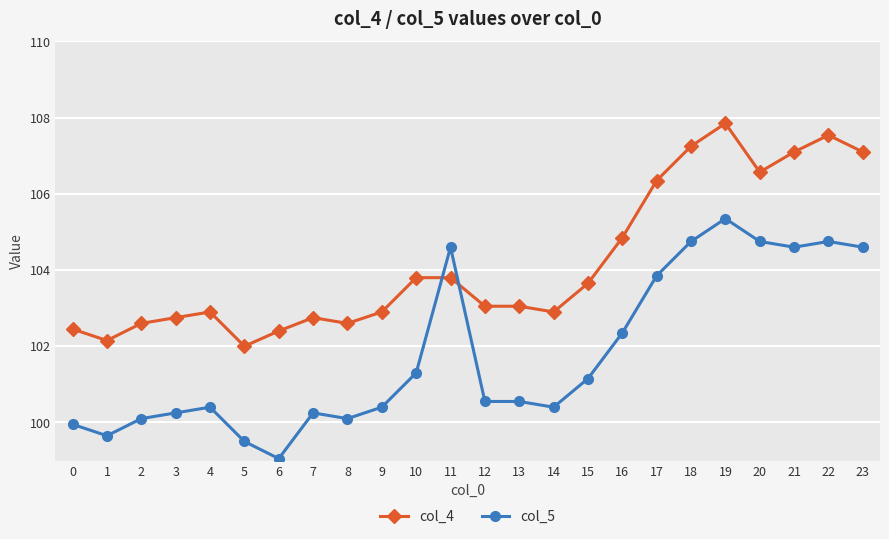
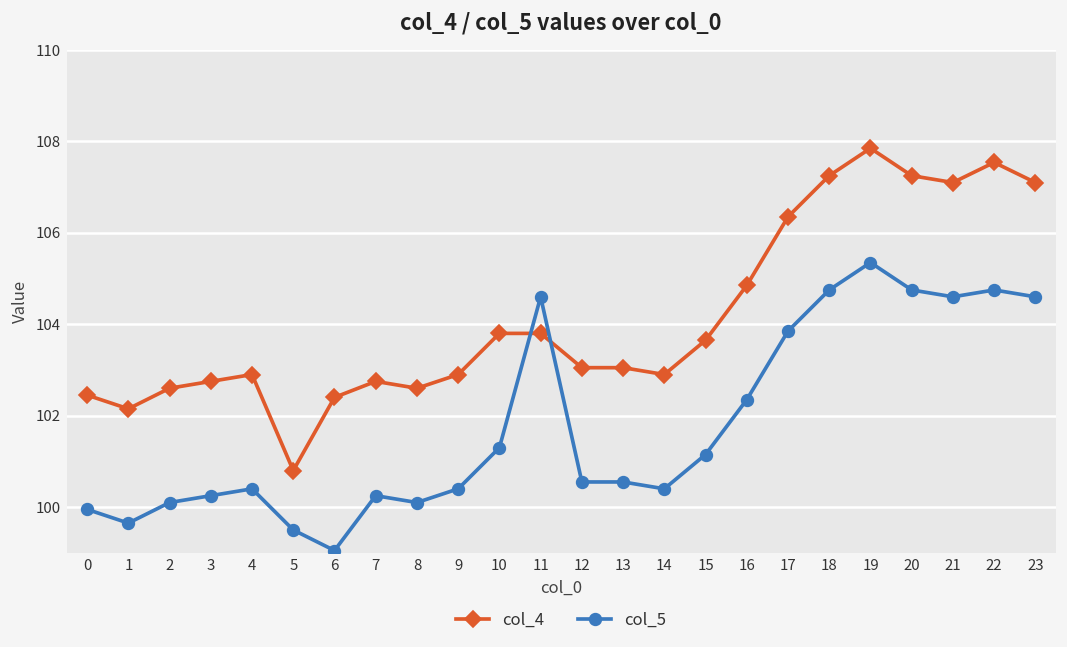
col_4, 5: 102.0 -> 100.8
col_4, 20: 106.6 -> 107.3
